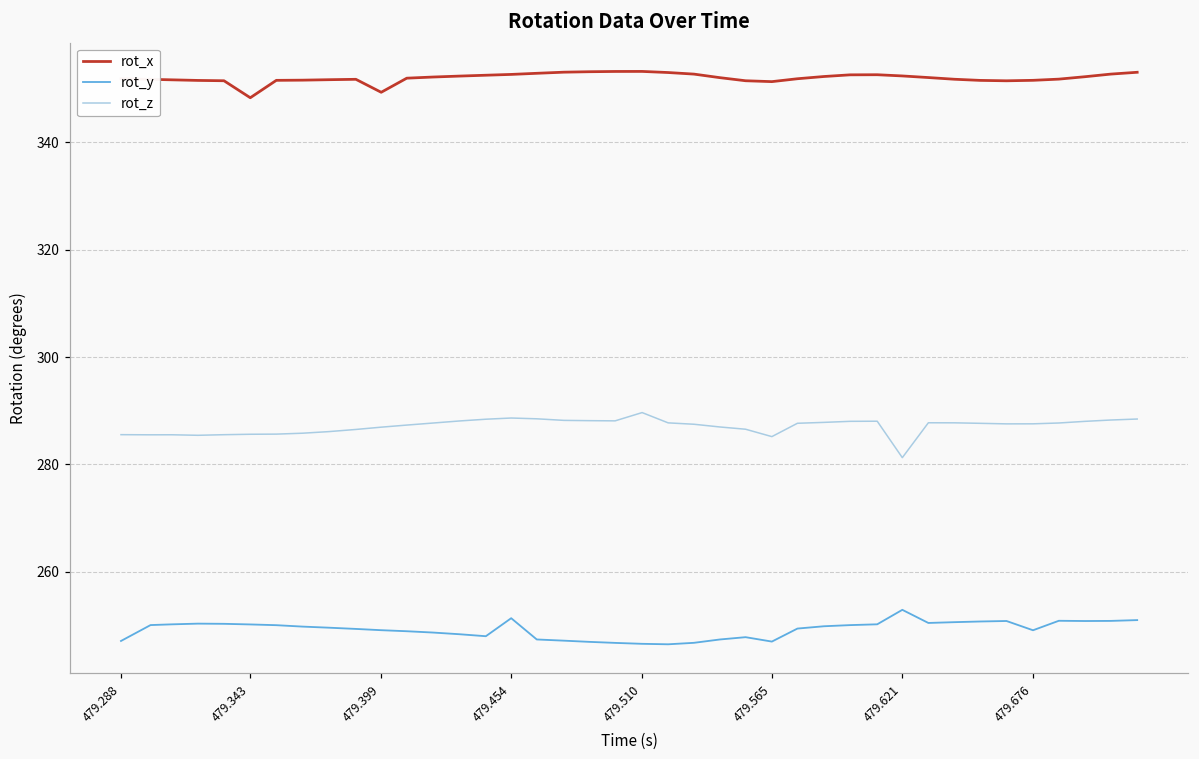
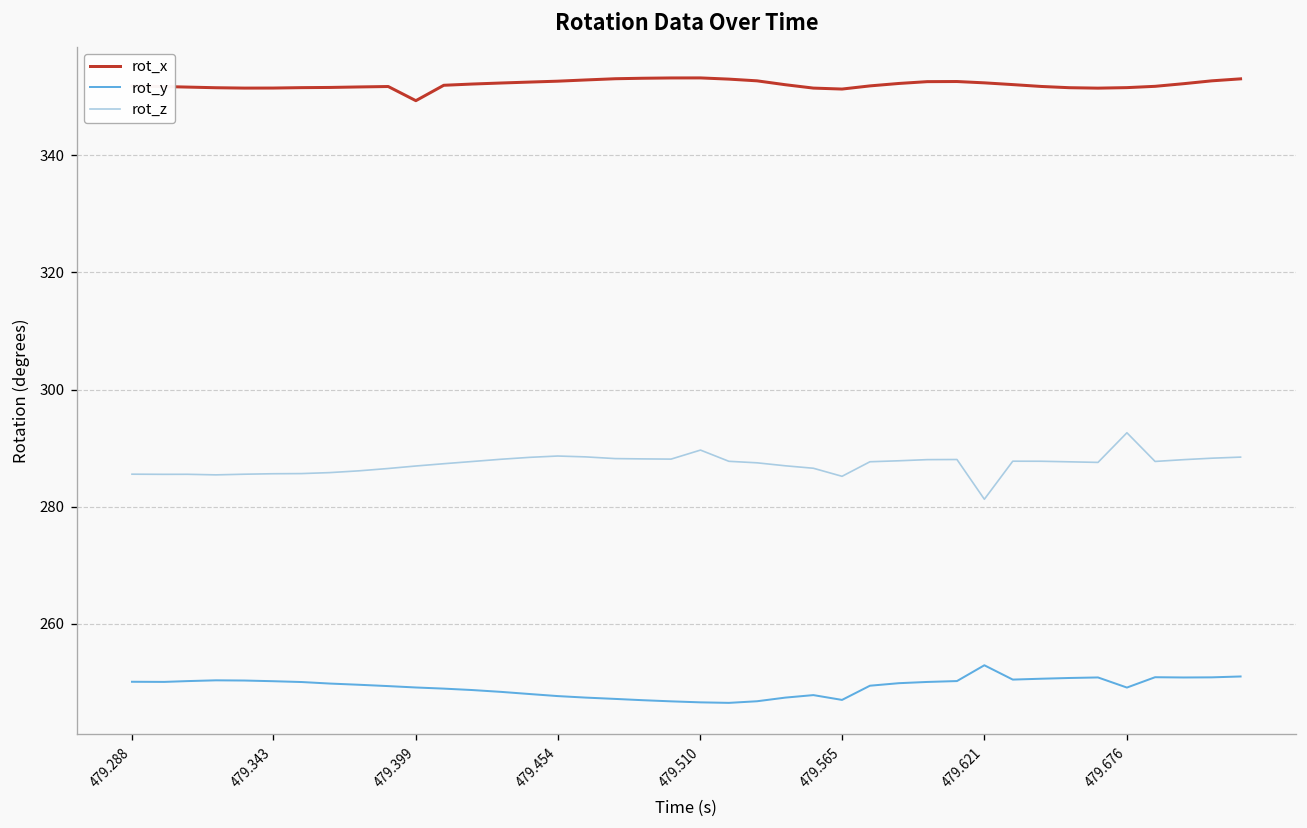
rot_y, 479.288: 247 -> 250
rot_x, 479.343: 348 -> 351
rot_y, 479.454: 251 -> 248
rot_z, 479.676: 288 -> 293
